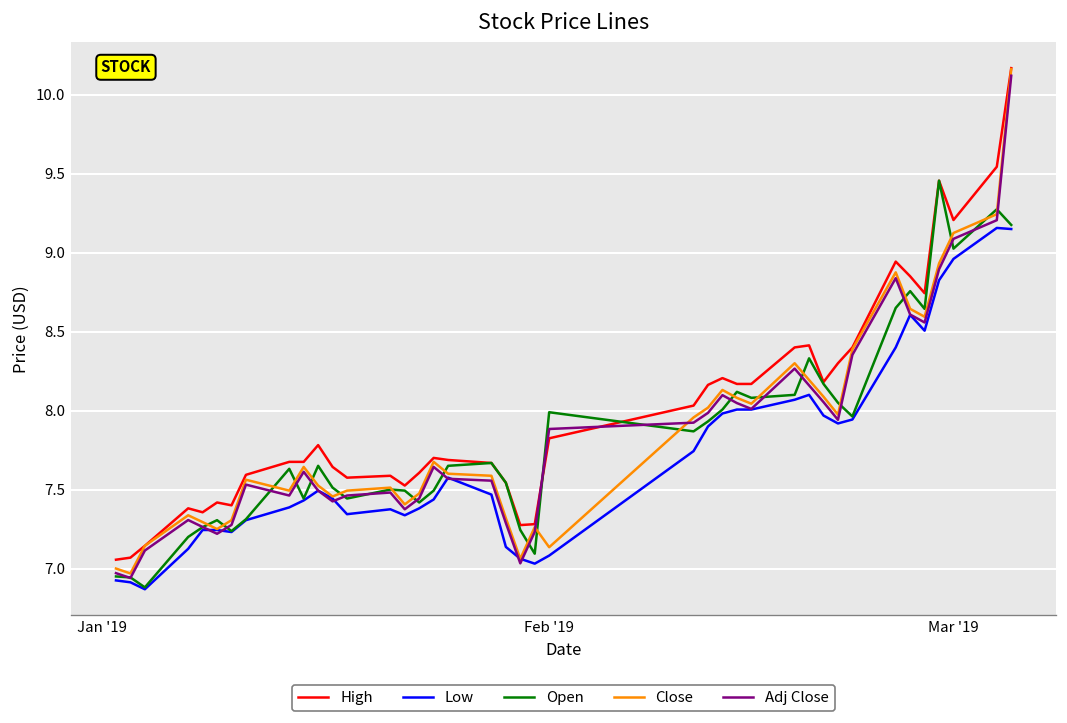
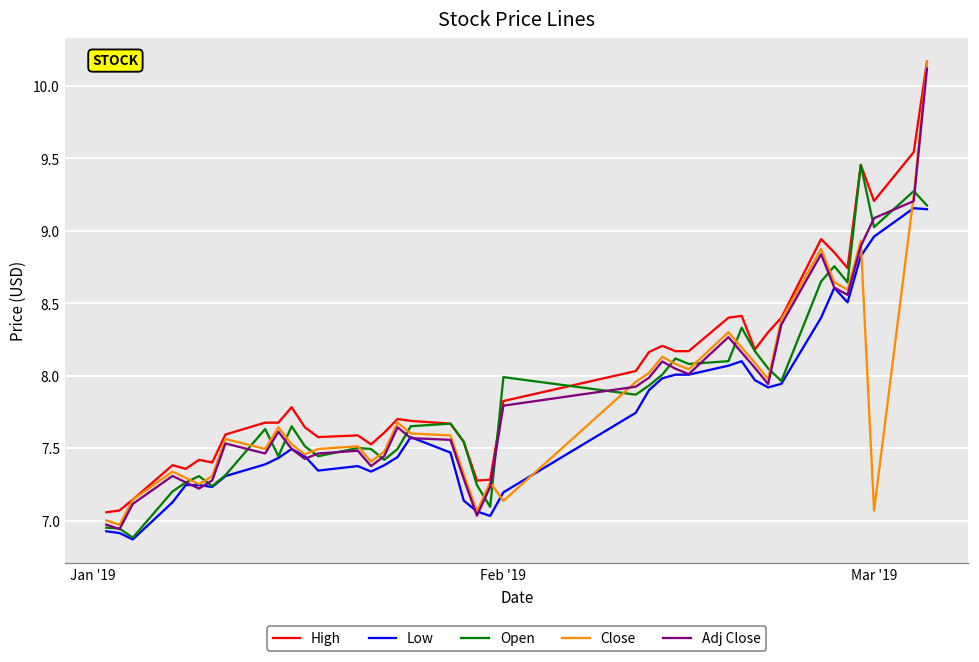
Low, Feb '19: 7.08 -> 7.20
Adj Close, Feb '19: 7.88 -> 7.79
Close, Mar '19: 9.12 -> 7.07
